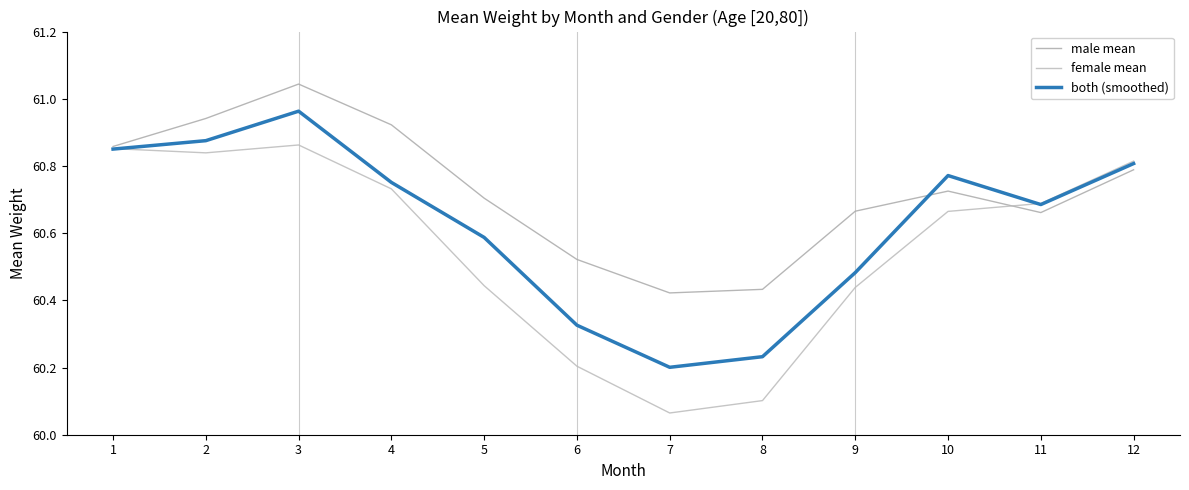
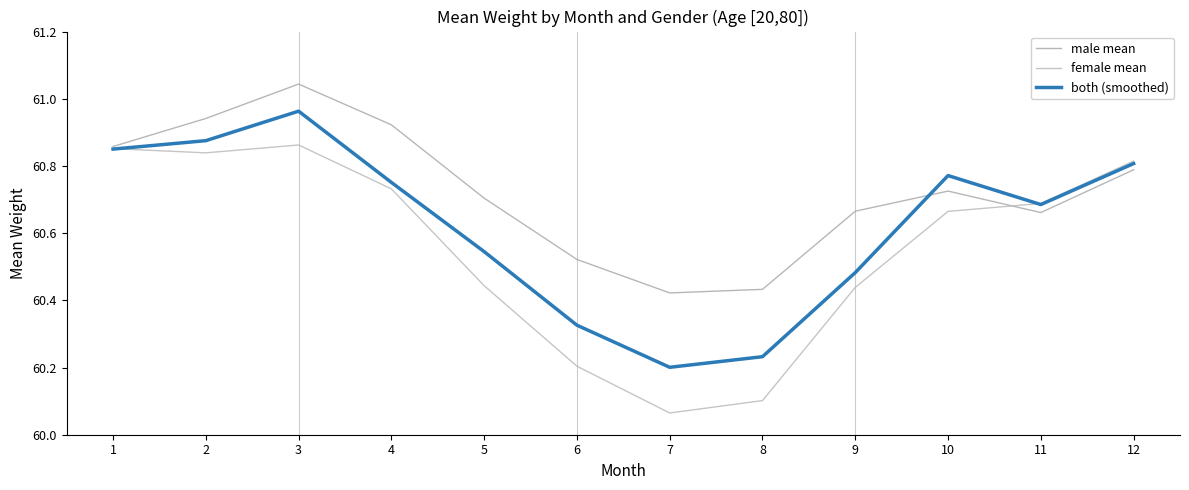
both (smoothed), 5: 60.59 -> 60.54
